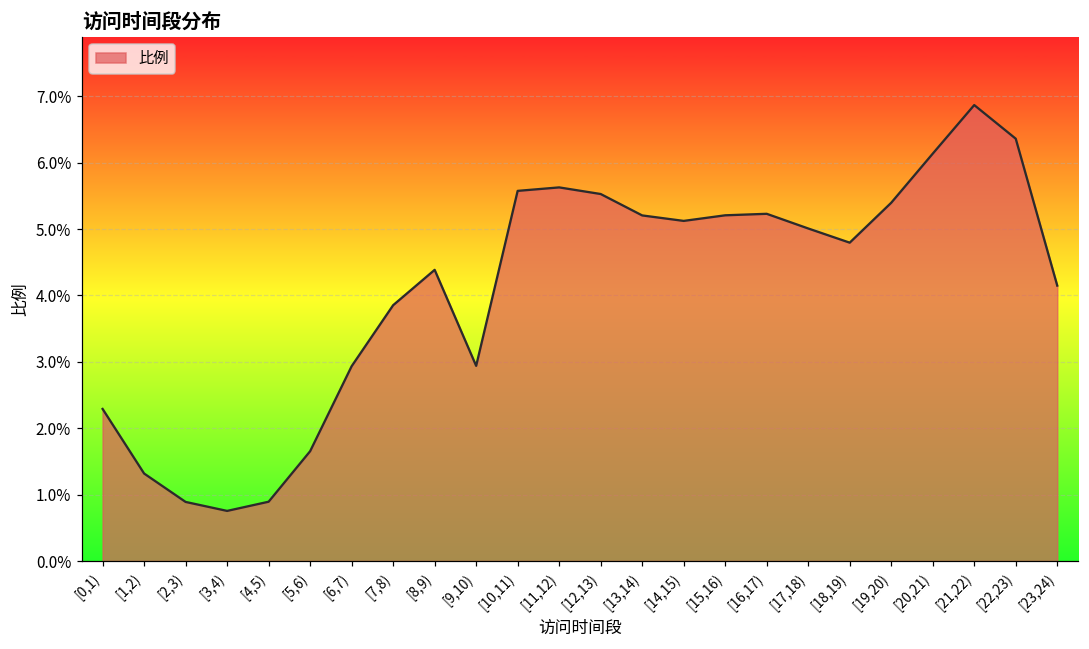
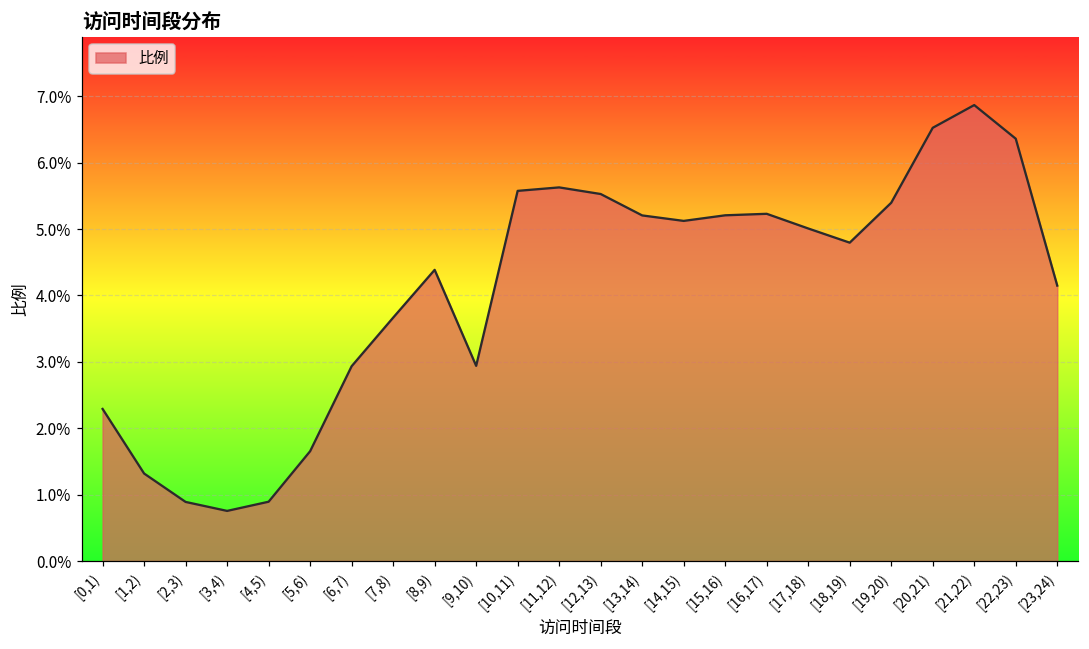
[7,8): 3.9% -> 3.7%
[20,21): 6.1% -> 6.5%
